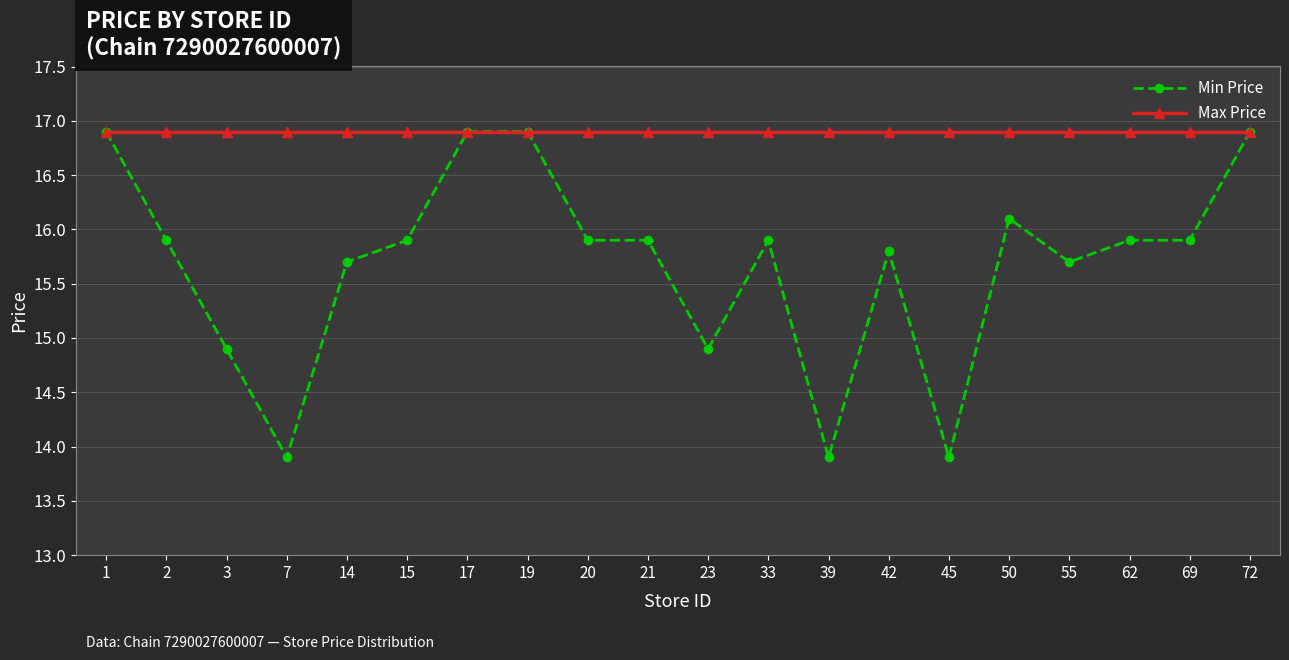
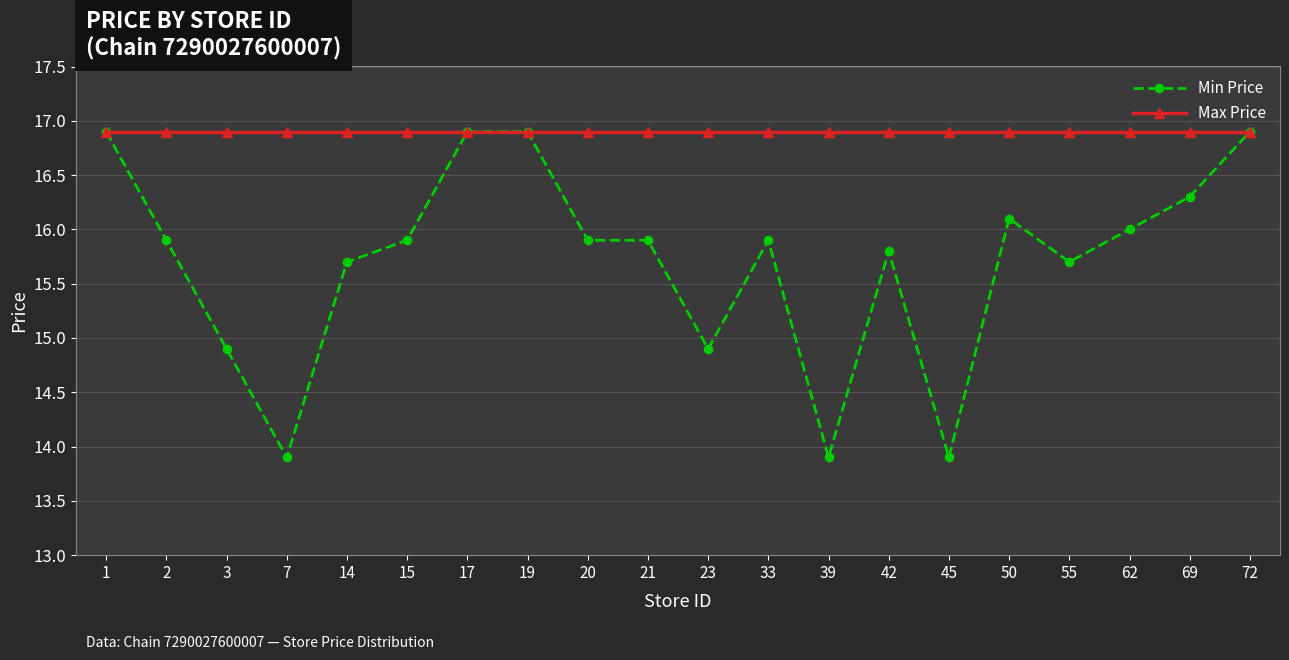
Min Price, 62: 15.9 -> 16.0
Min Price, 69: 15.9 -> 16.3
